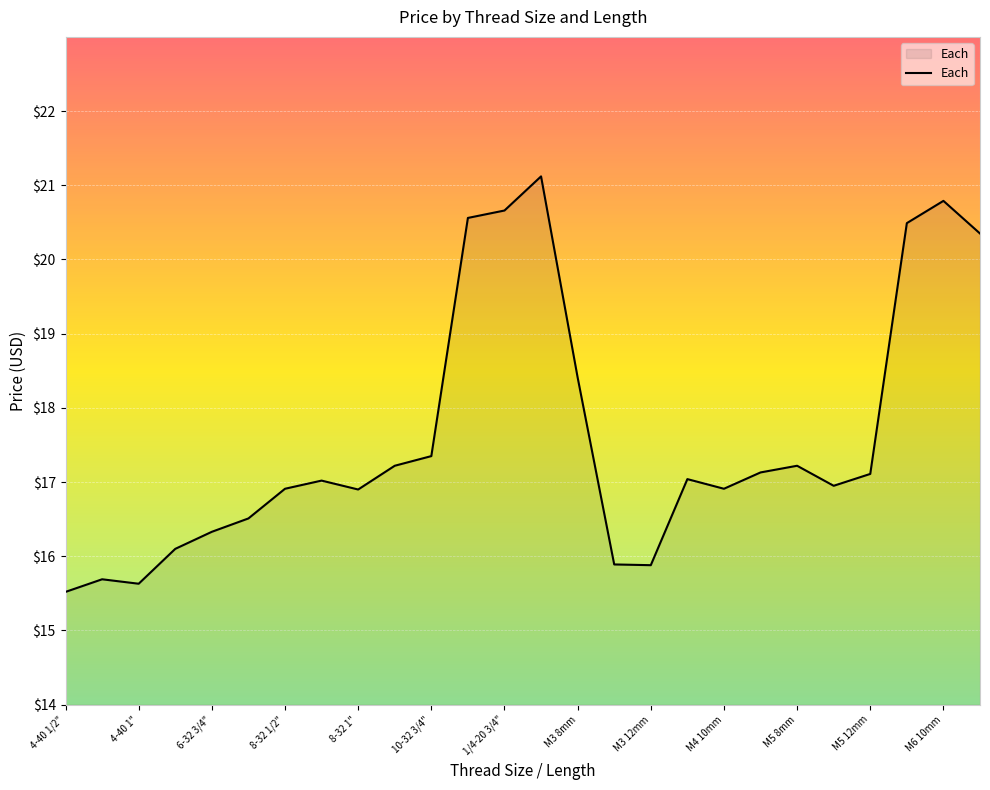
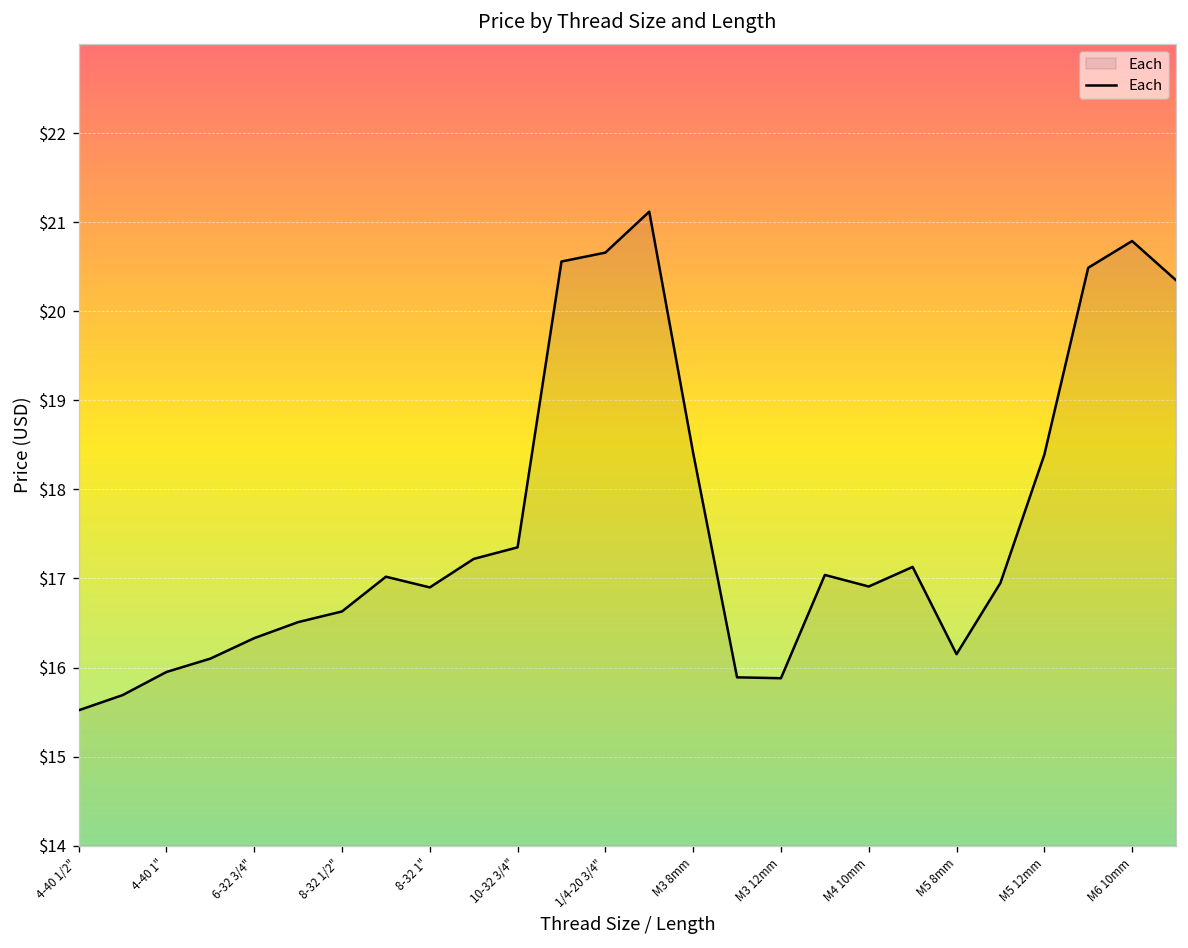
4-40 1": $15.6 -> $16.0
8-32 1/2": $16.9 -> $16.6
M5 8mm: $17.2 -> $16.2
M5 12mm: $17.1 -> $18.4
